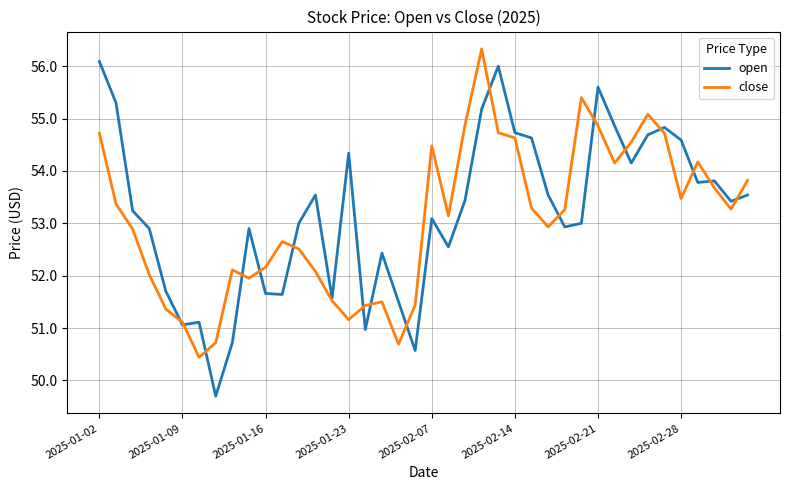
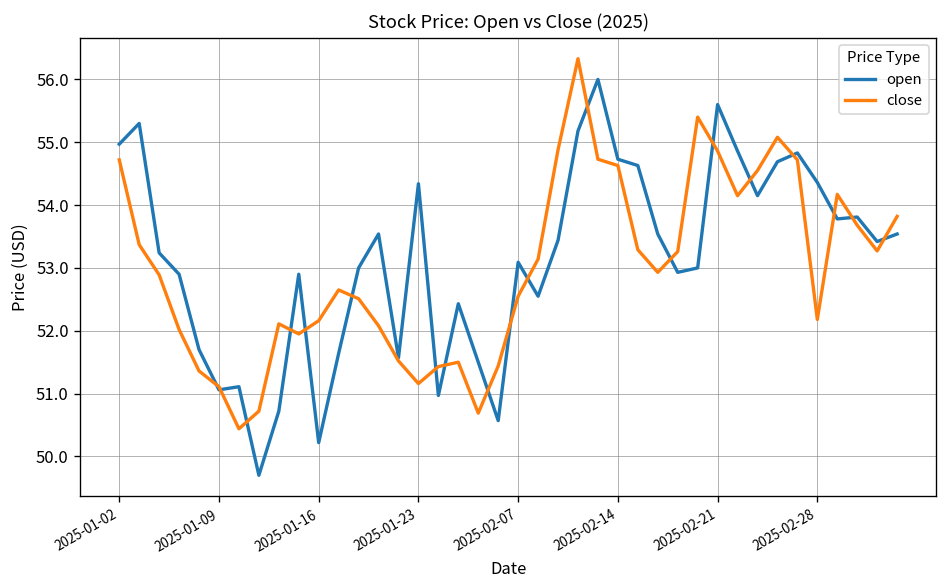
open, 2025-01-02: 56.1 -> 55.0
open, 2025-01-16: 51.7 -> 50.2
close, 2025-02-07: 54.5 -> 52.6
open, 2025-02-28: 54.6 -> 54.4
close, 2025-02-28: 53.5 -> 52.2
